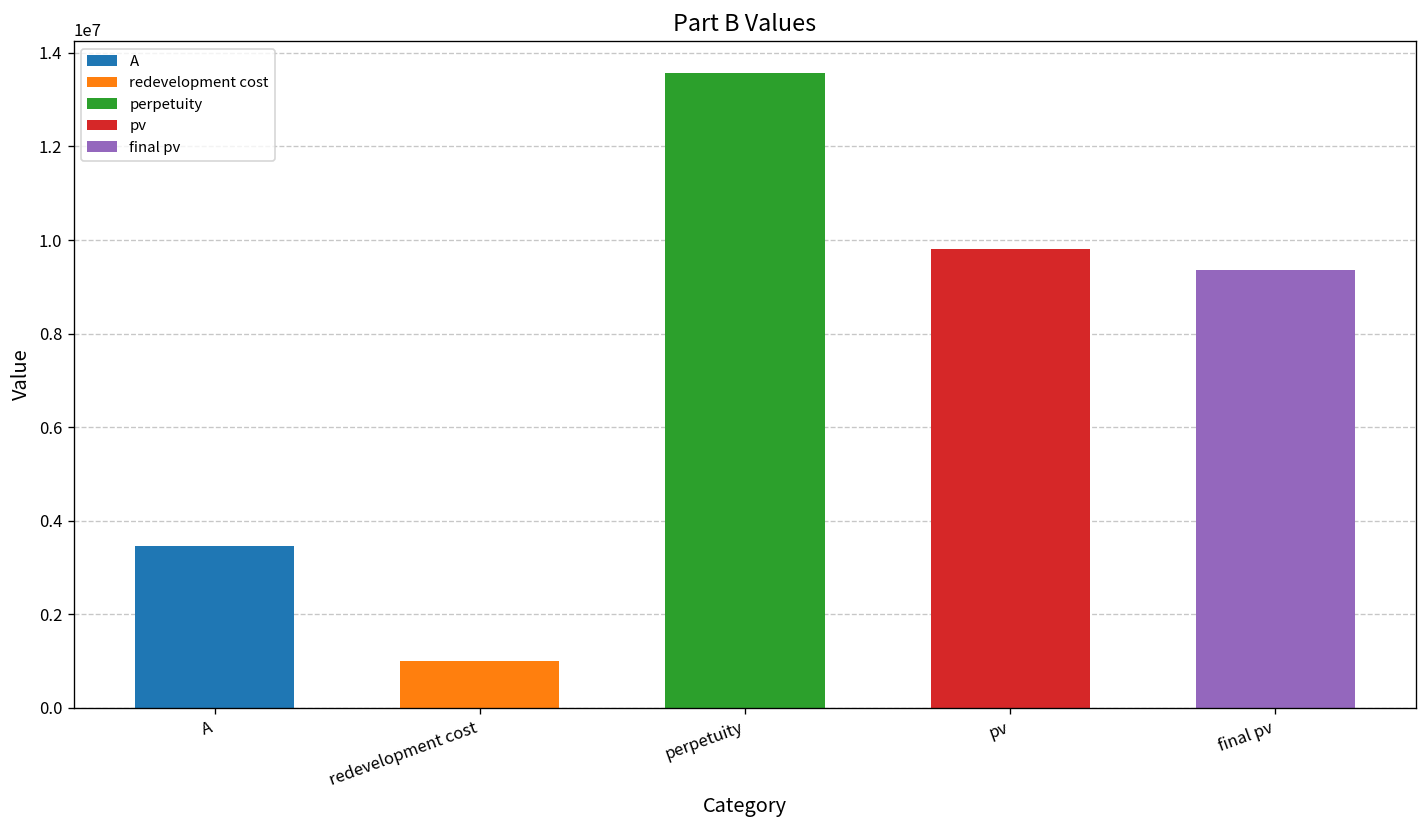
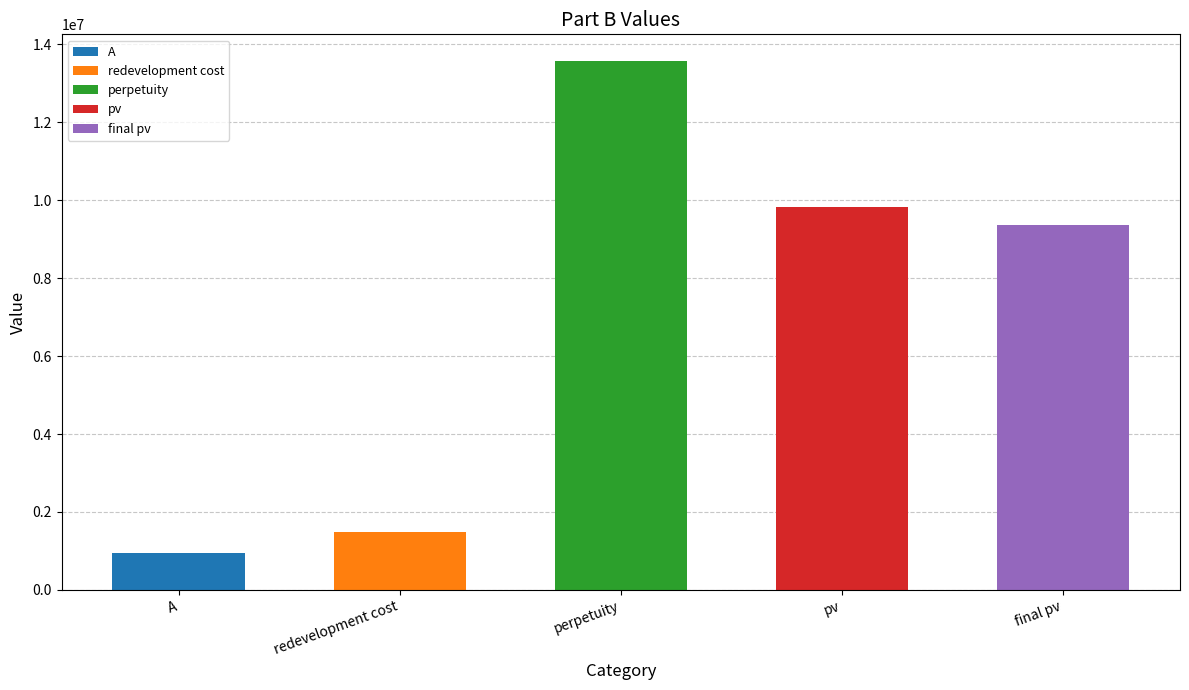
A: 3500000 -> 1000000
redevelopment cost: 1000000 -> 1500000
